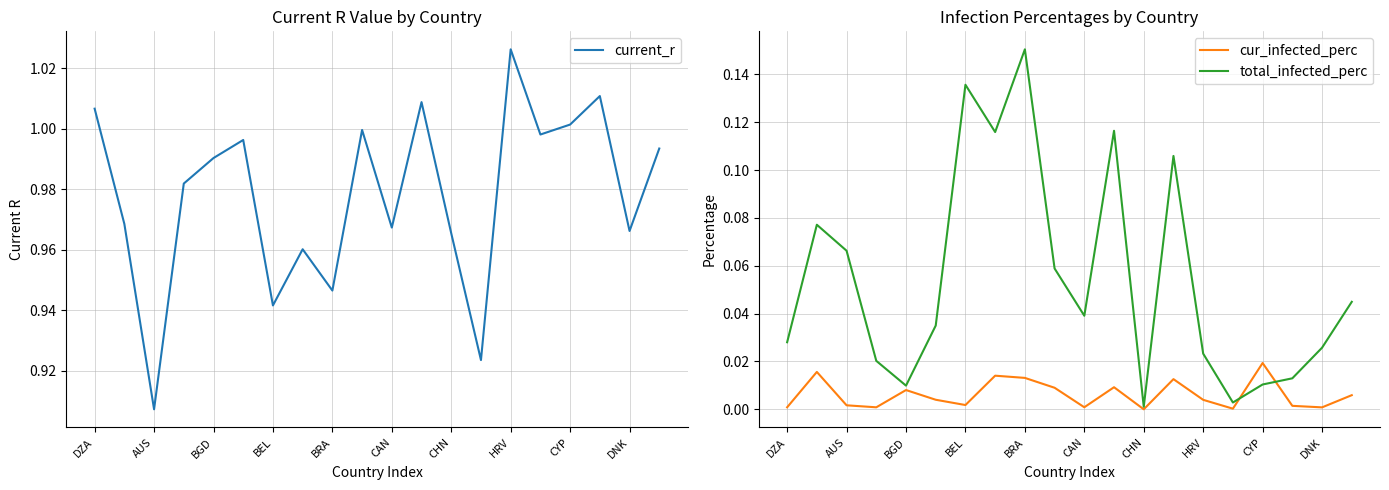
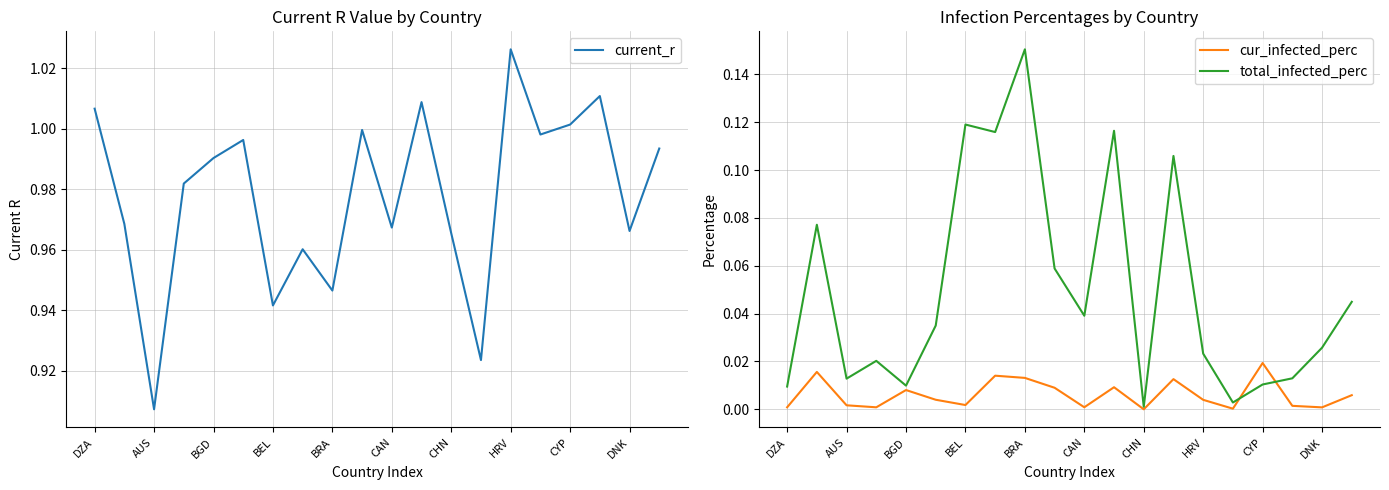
Infection Percentages by Country, total_infected_perc, DZA: 0.028 -> 0.010
Infection Percentages by Country, total_infected_perc, AUS: 0.066 -> 0.013
Infection Percentages by Country, total_infected_perc, BEL: 0.136 -> 0.119
